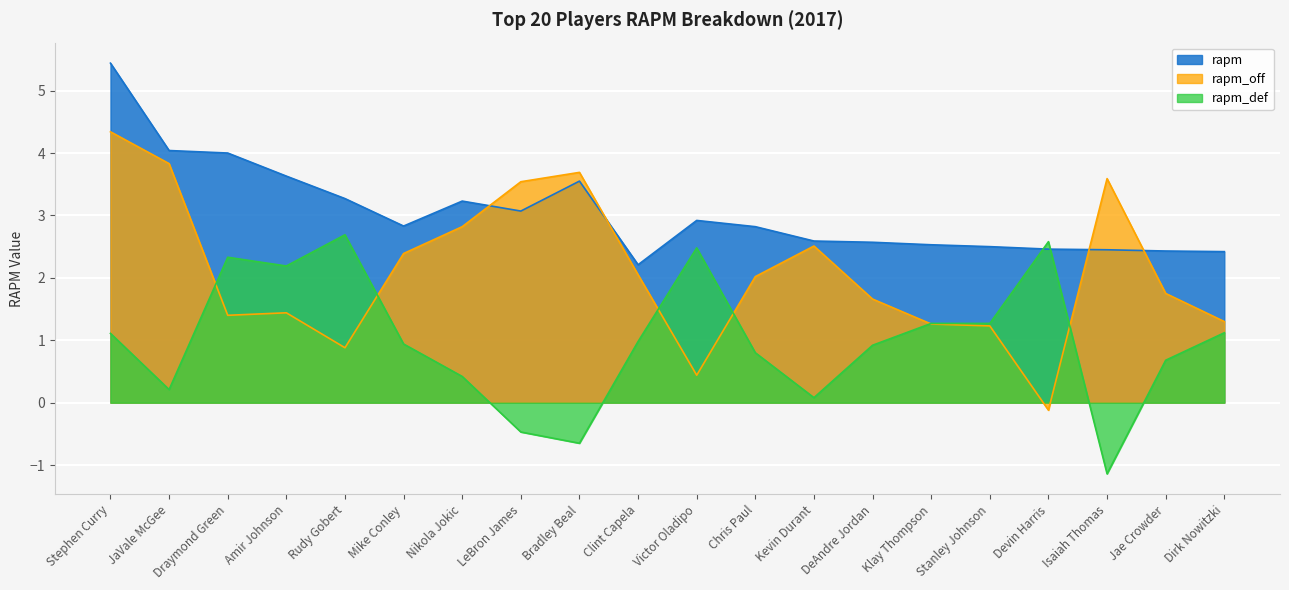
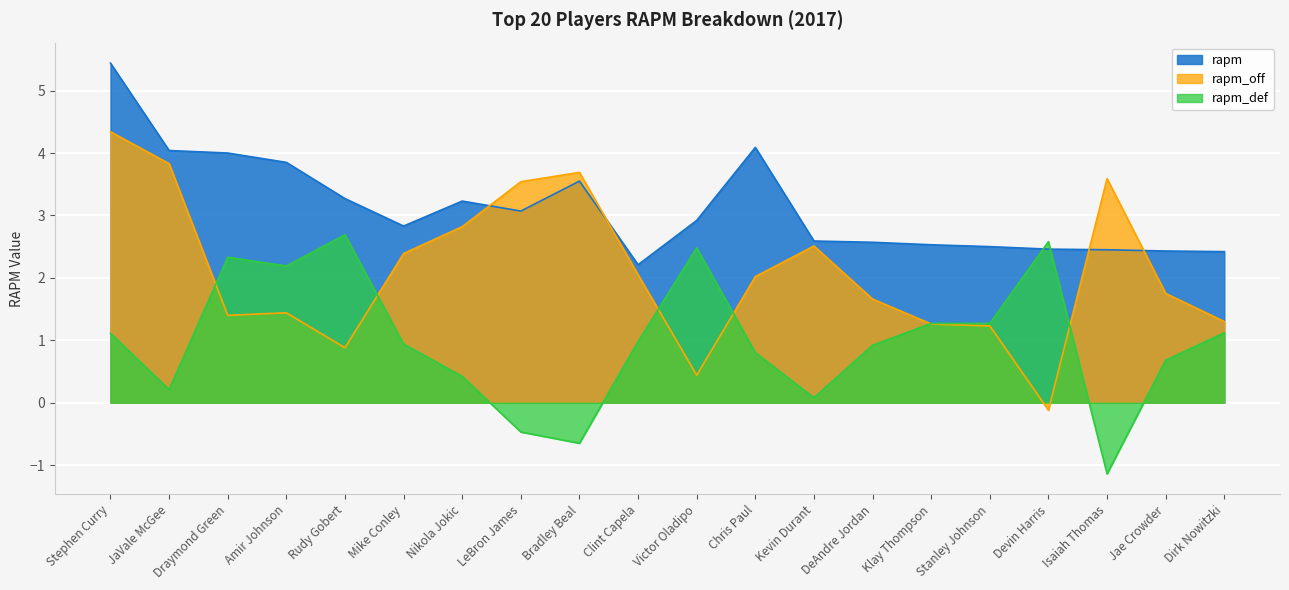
rapm, Amir Johnson: 3.6 -> 3.9
rapm, Chris Paul: 2.8 -> 4.1
